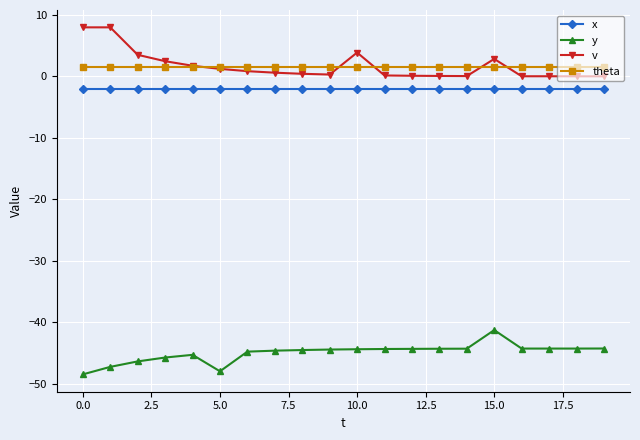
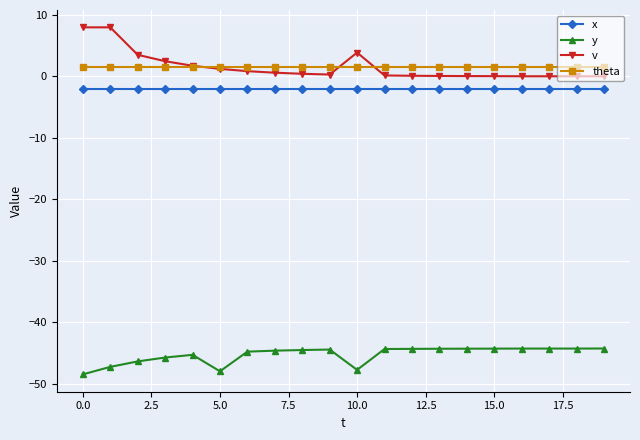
y, 10.0: -44 -> -48
y, 15.0: -41 -> -44
v, 15.0: 3 -> 0
